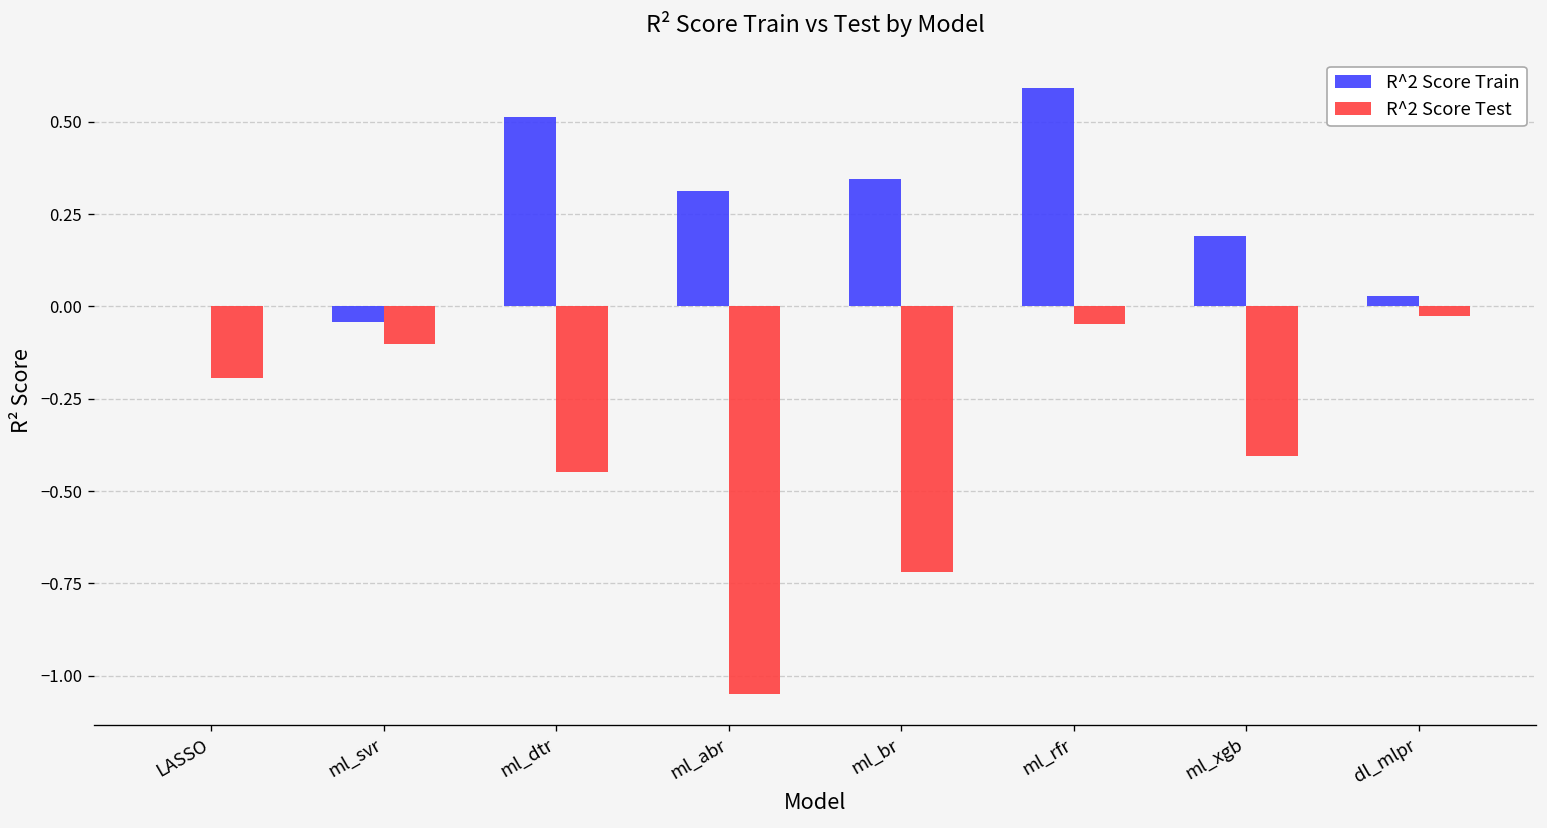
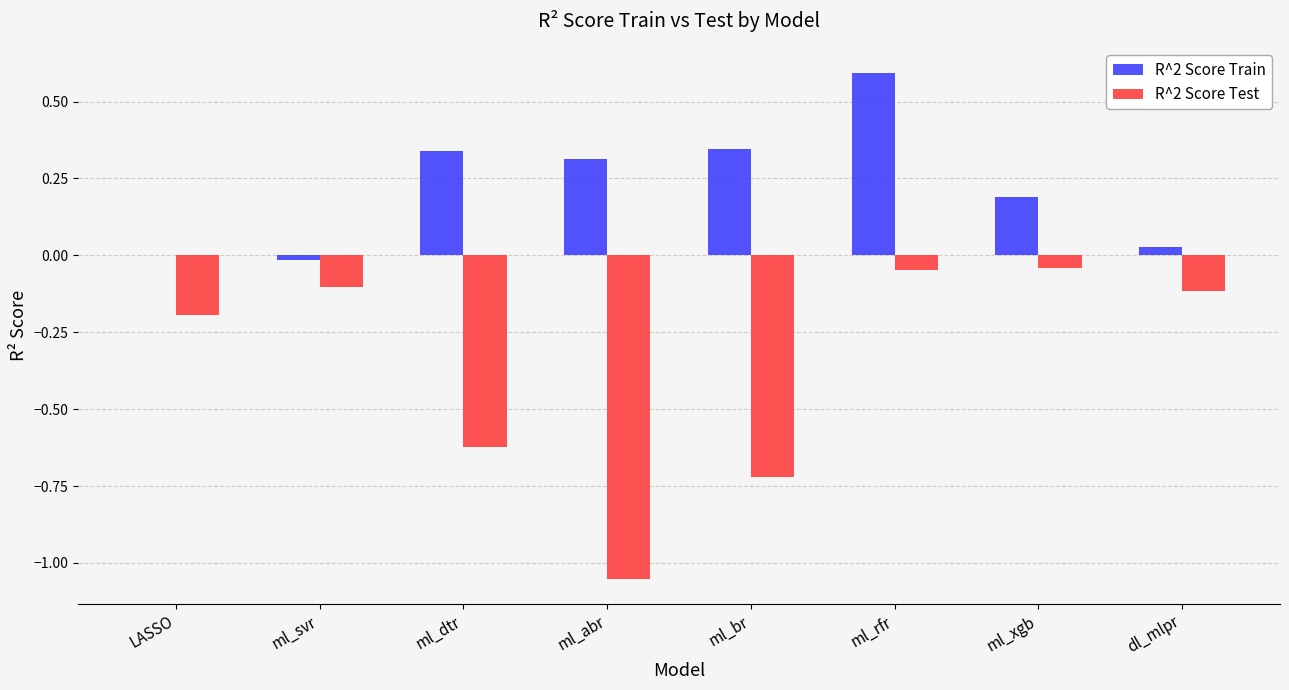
R^2 Score Train, ml_svr: -0.04 -> -0.01
R^2 Score Train, ml_dtr: 0.51 -> 0.34
R^2 Score Test, ml_dtr: -0.45 -> -0.62
R^2 Score Test, ml_xgb: -0.41 -> -0.04
R^2 Score Test, dl_mlpr: -0.03 -> -0.12
